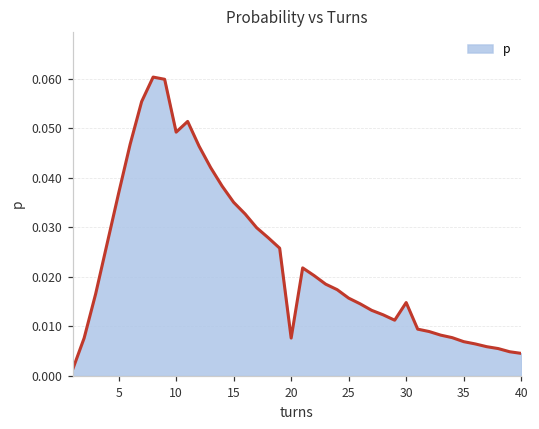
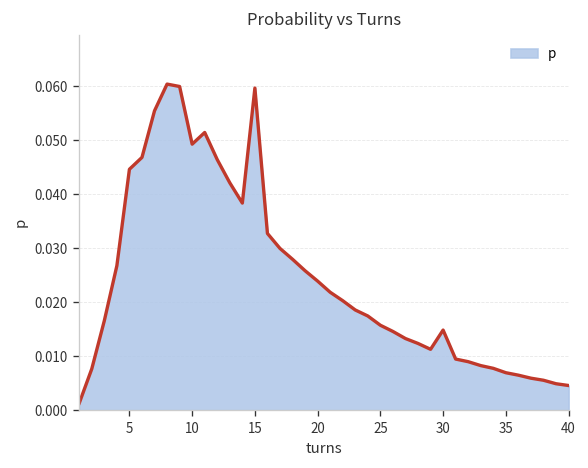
5: 0.037 -> 0.045
15: 0.035 -> 0.060
20: 0.008 -> 0.024
